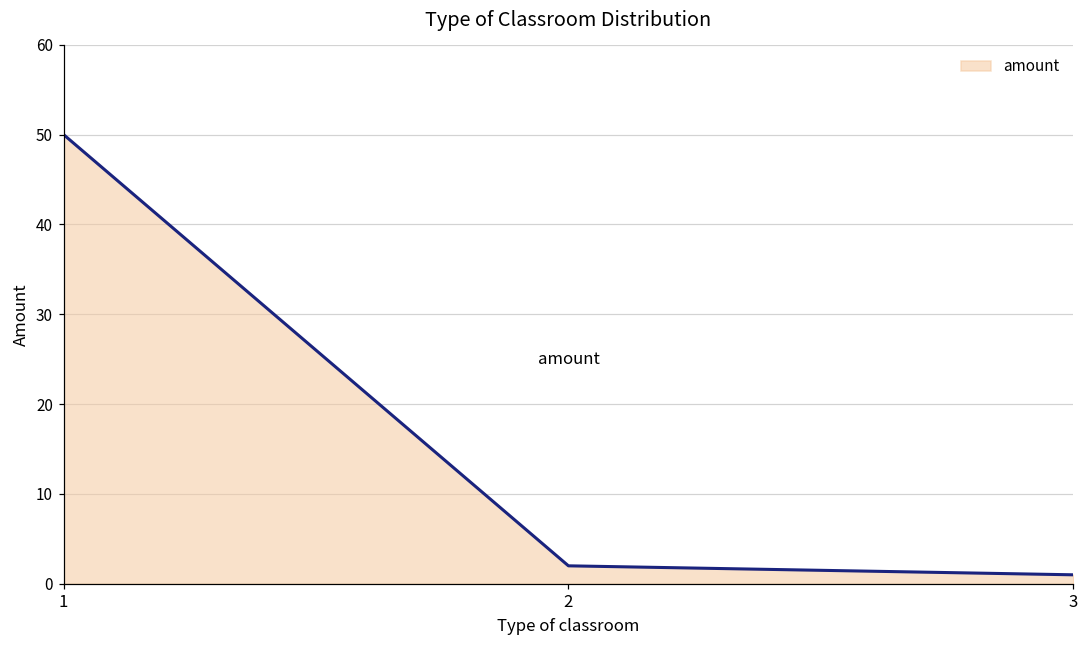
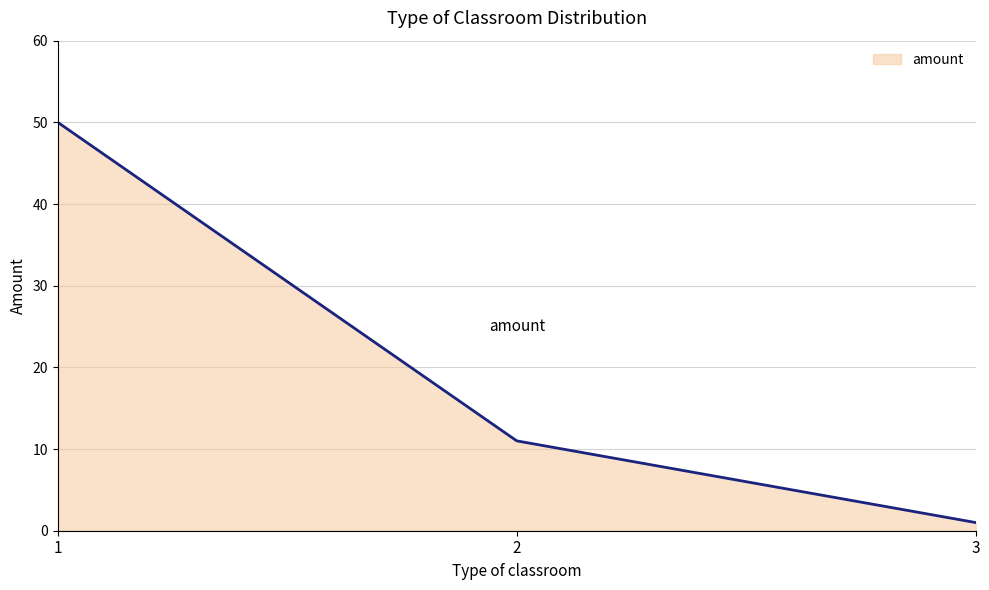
2: 2 -> 11
